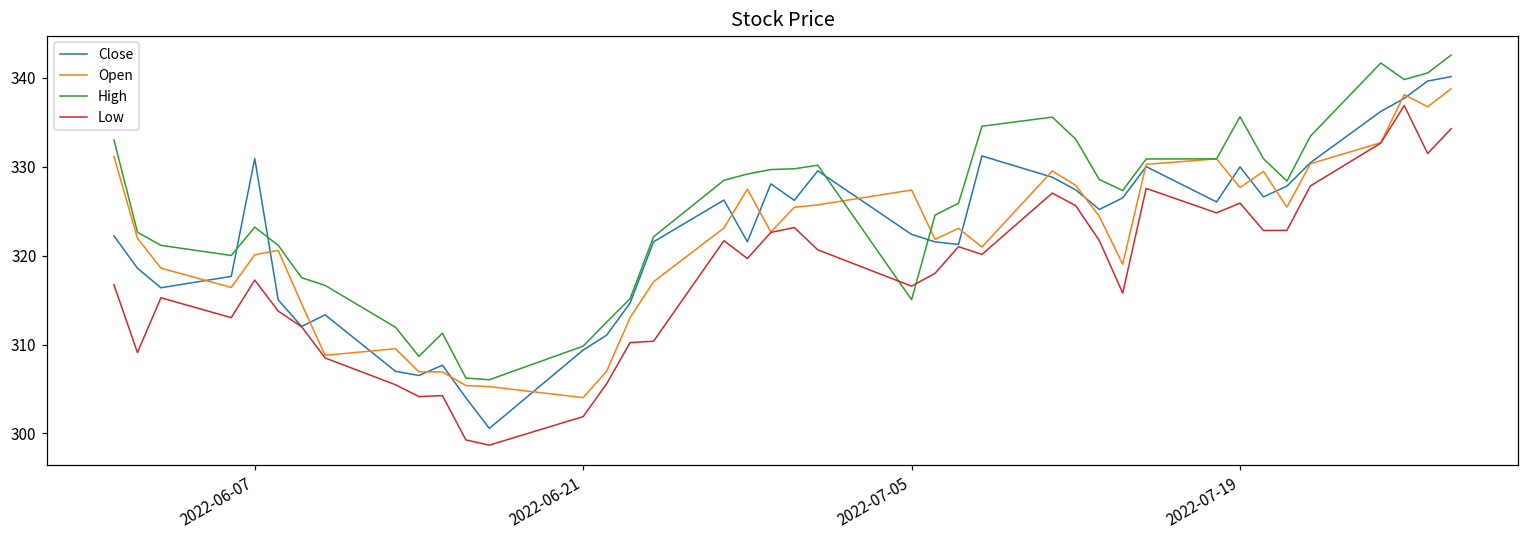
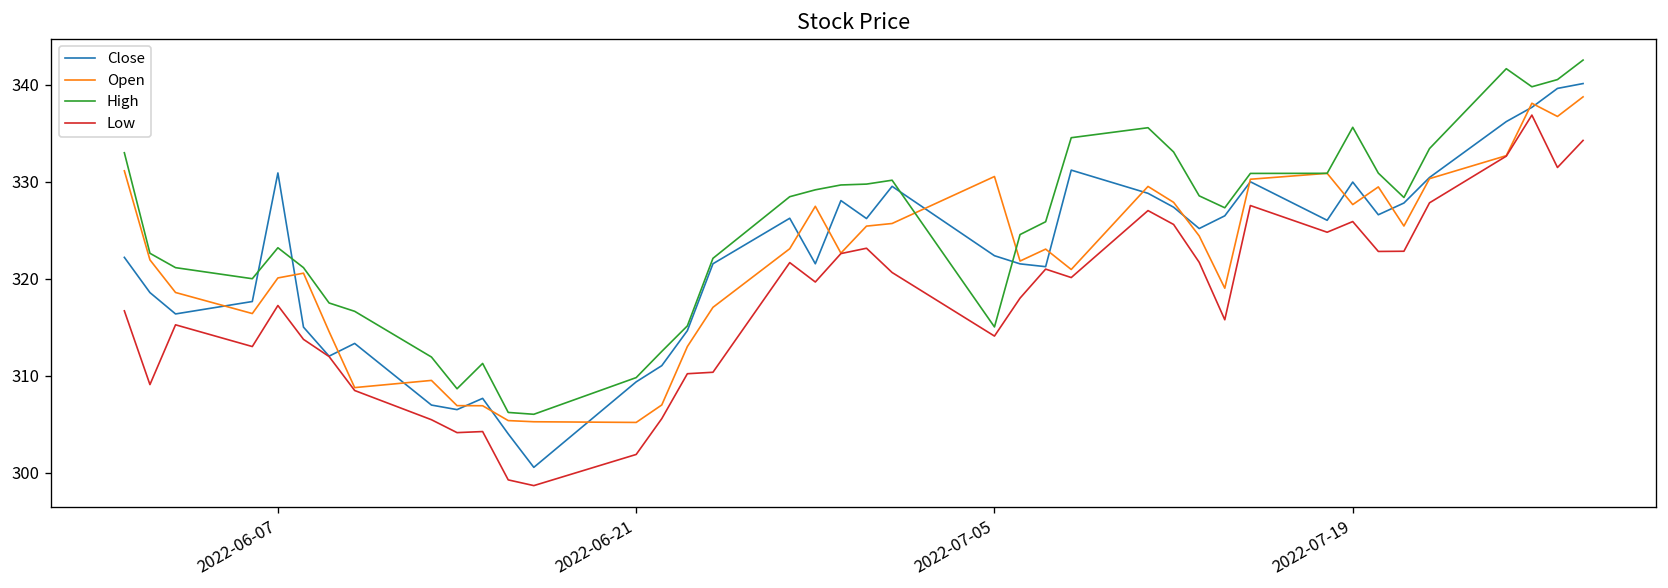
Open, 2022-06-21: 304 -> 305
Open, 2022-07-05: 327 -> 331
Low, 2022-07-05: 317 -> 314
